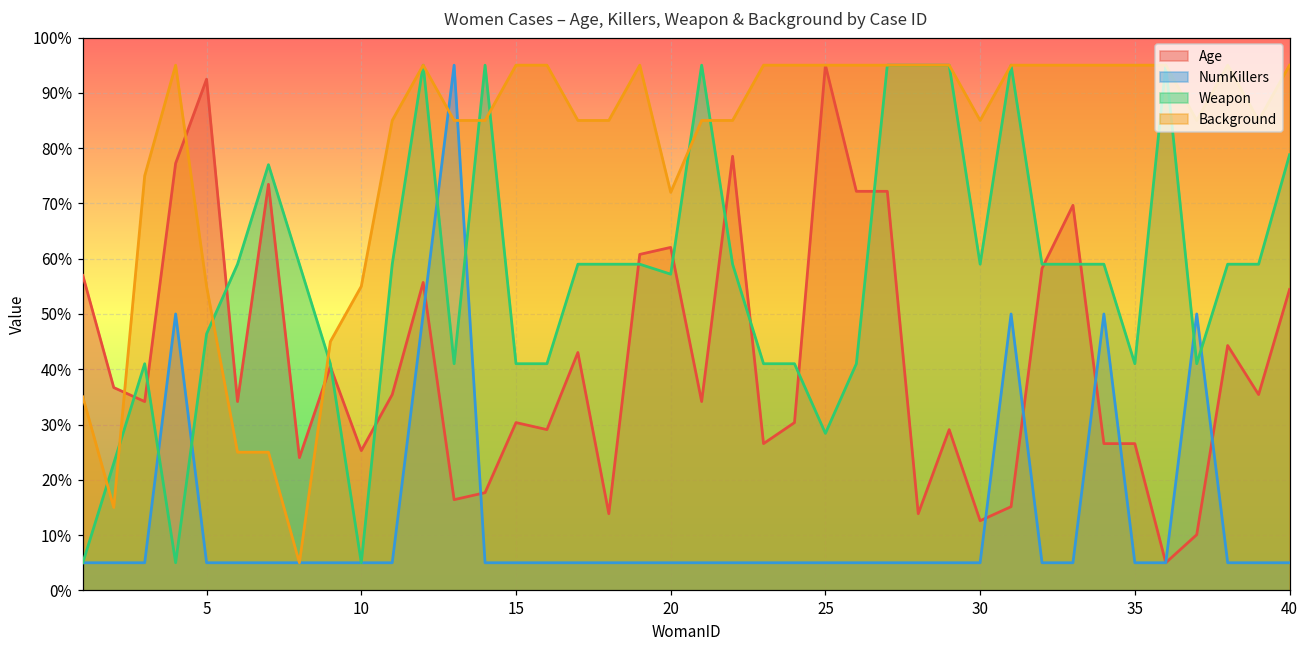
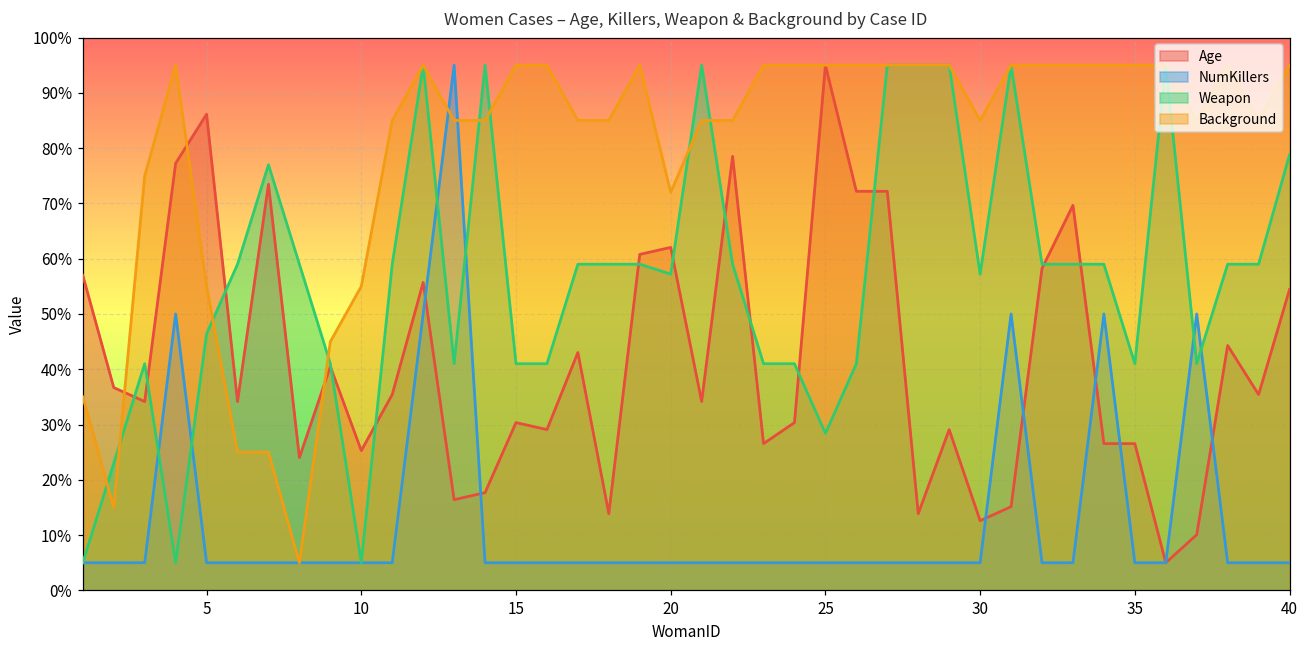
Age, 5: 92% -> 86%
Weapon, 30: 59% -> 57%
